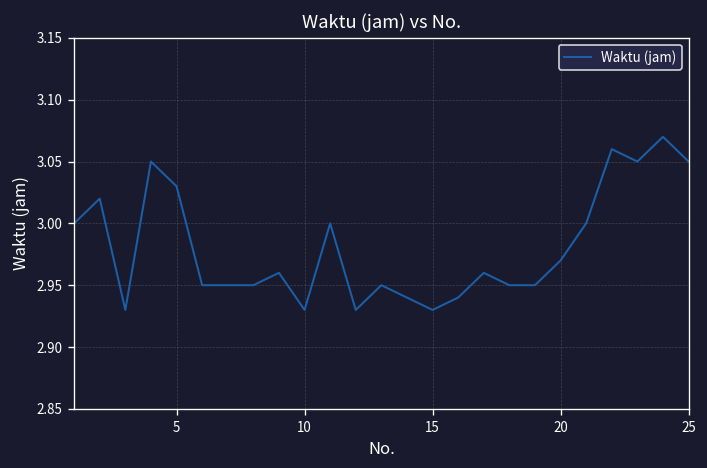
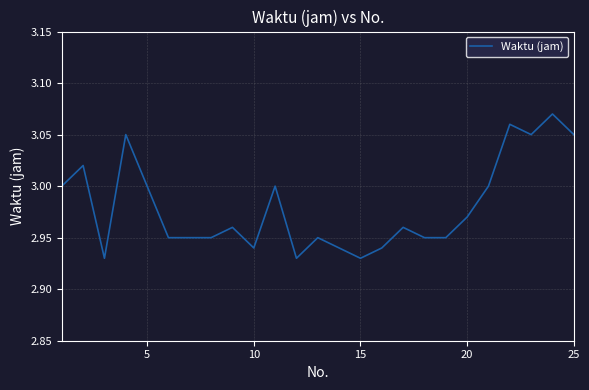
5: 3.03 -> 3.00
10: 2.93 -> 2.94
